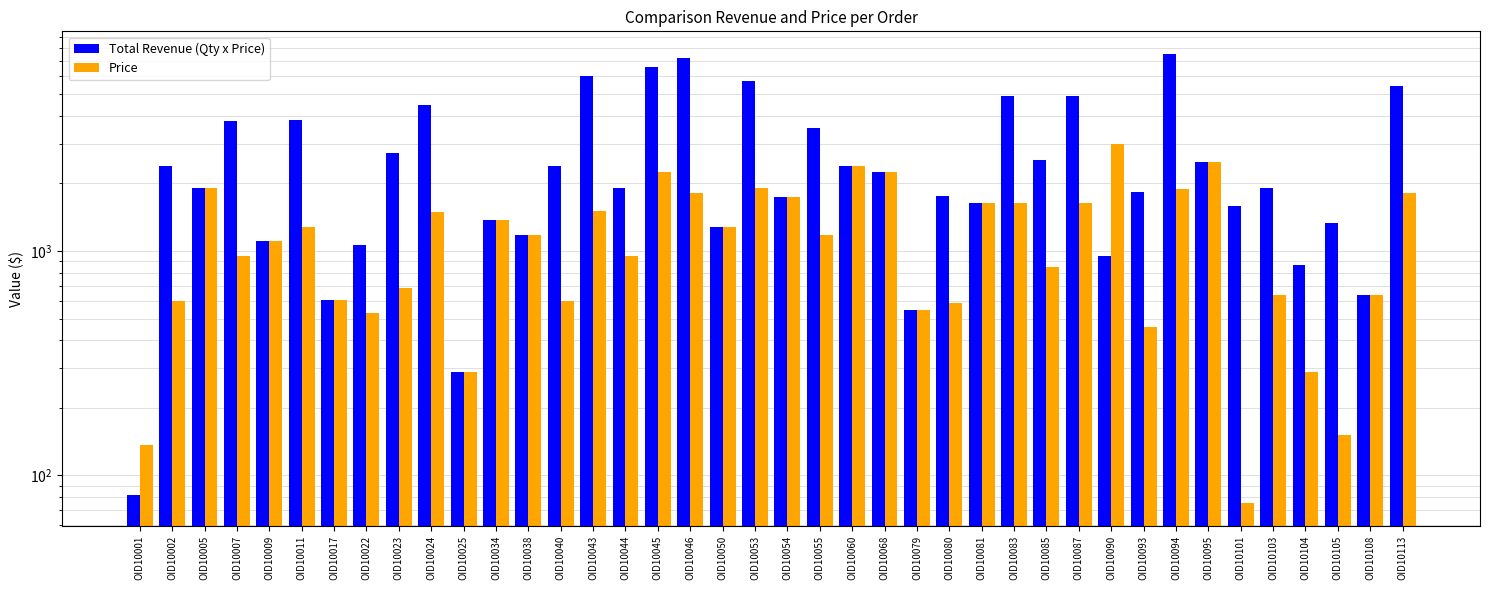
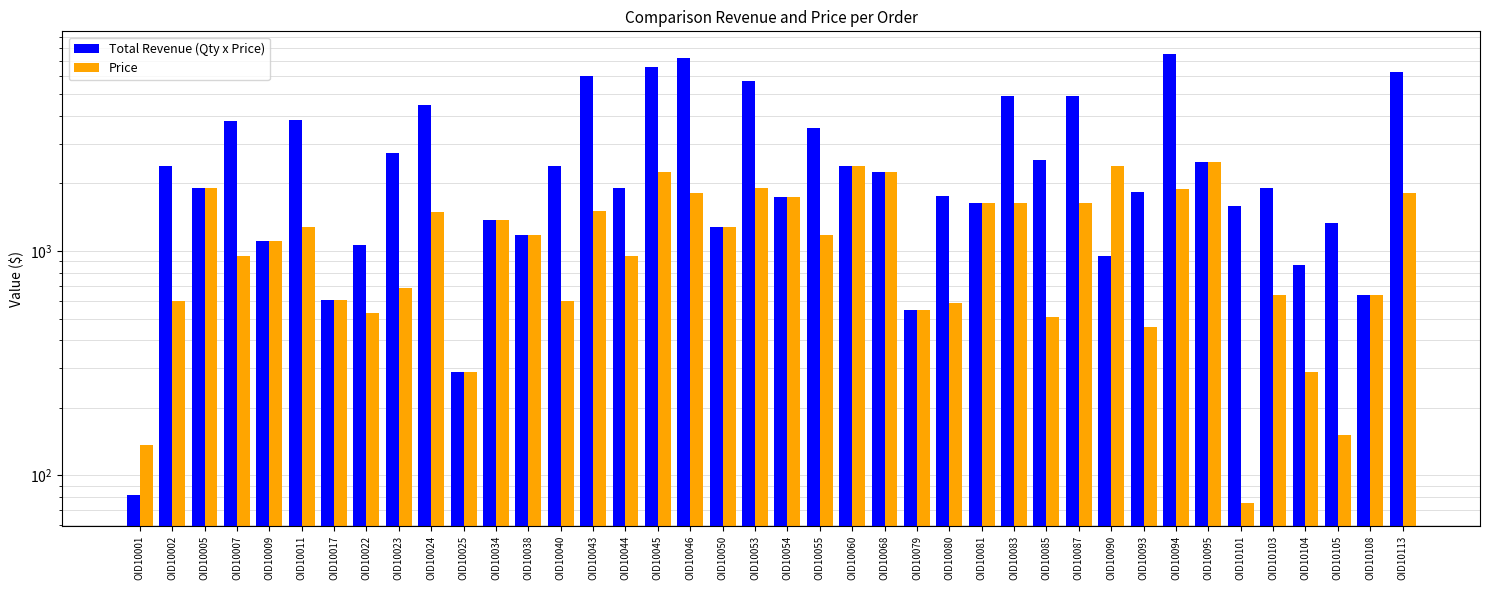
Price, OID10085: 850 -> 510
Price, OID10090: 3000 -> 2400
Total Revenue (Qty x Price), OID10113: 5400 -> 6200
